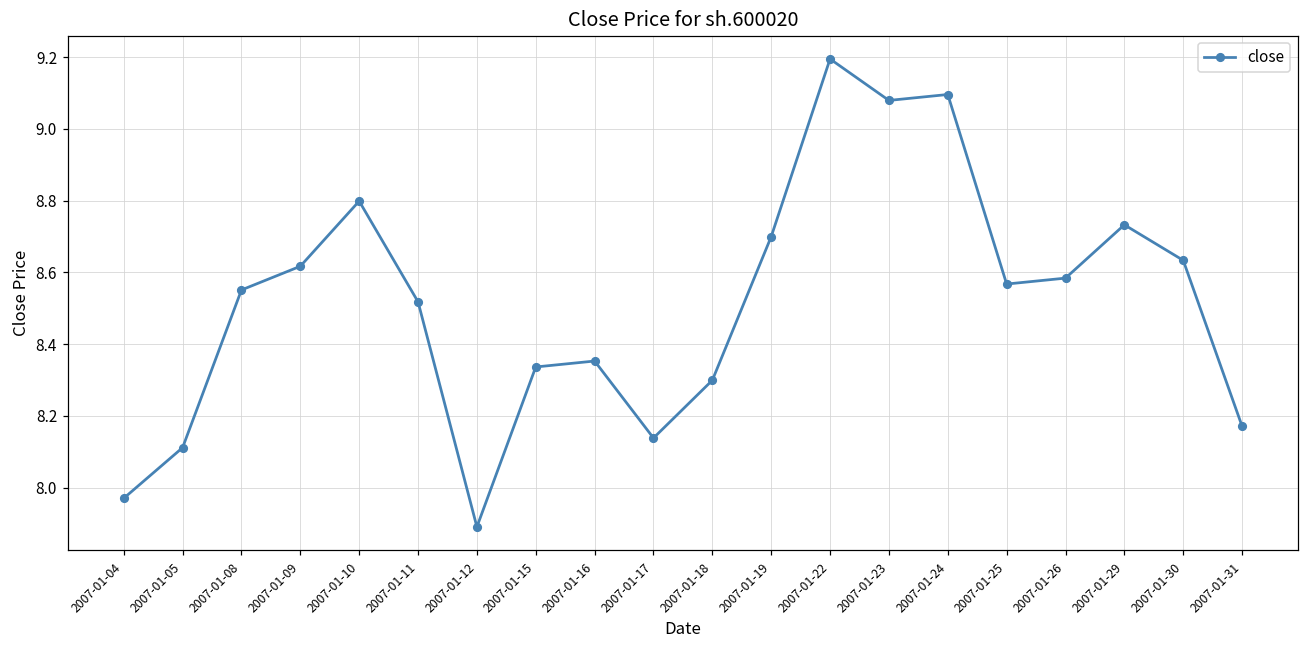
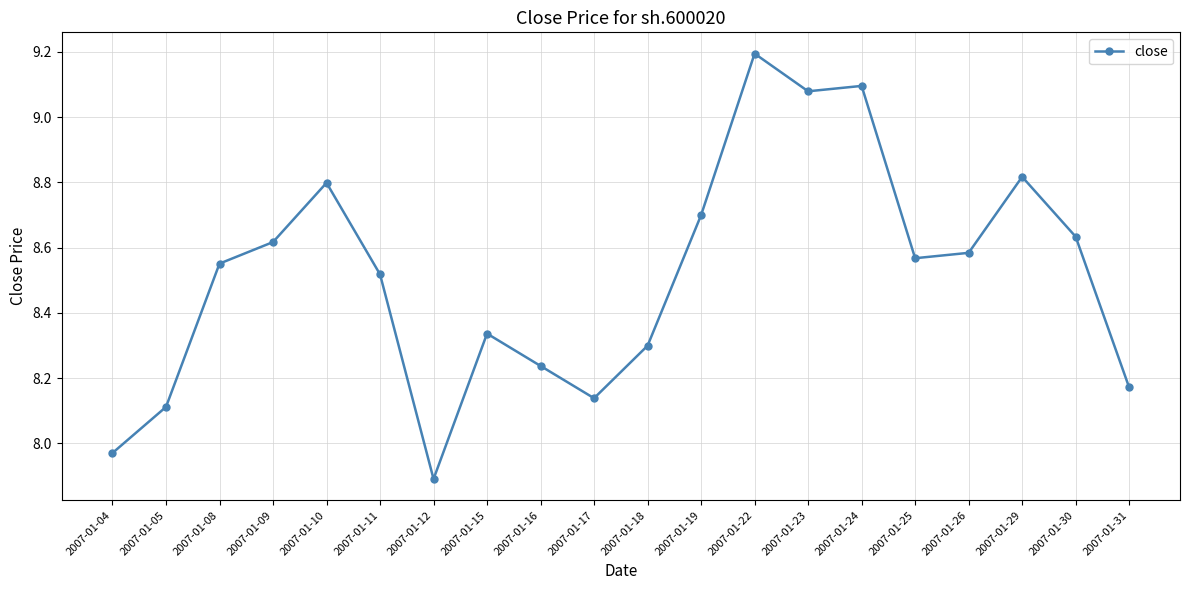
2007-01-16: 8.35 -> 8.24
2007-01-29: 8.73 -> 8.82
